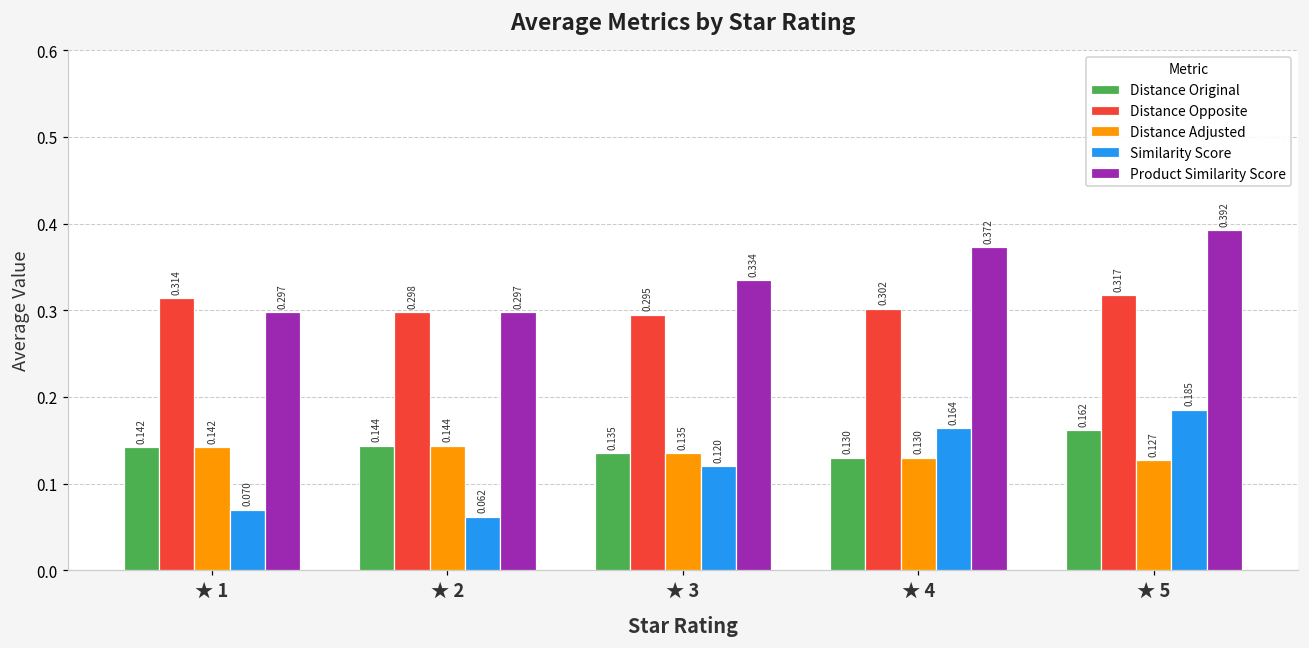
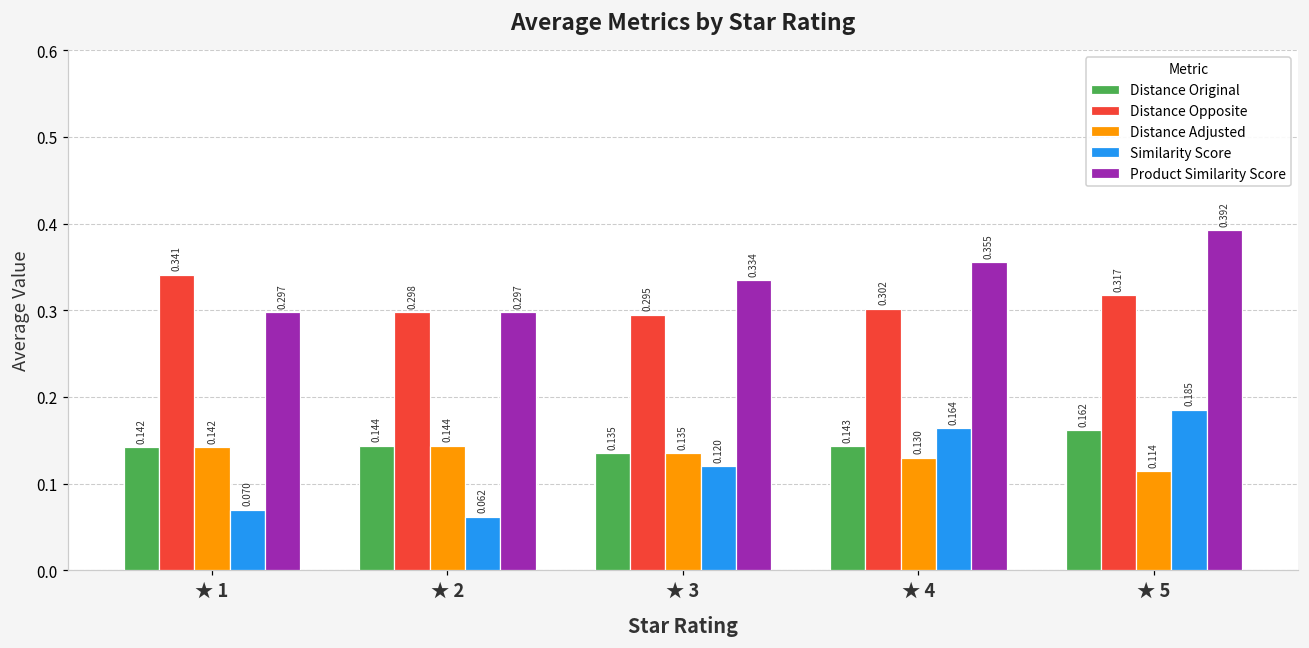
Distance Opposite, ★ 1: 0.314 -> 0.341
Distance Original, ★ 4: 0.130 -> 0.143
Product Similarity Score, ★ 4: 0.372 -> 0.355
Distance Adjusted, ★ 5: 0.127 -> 0.114
